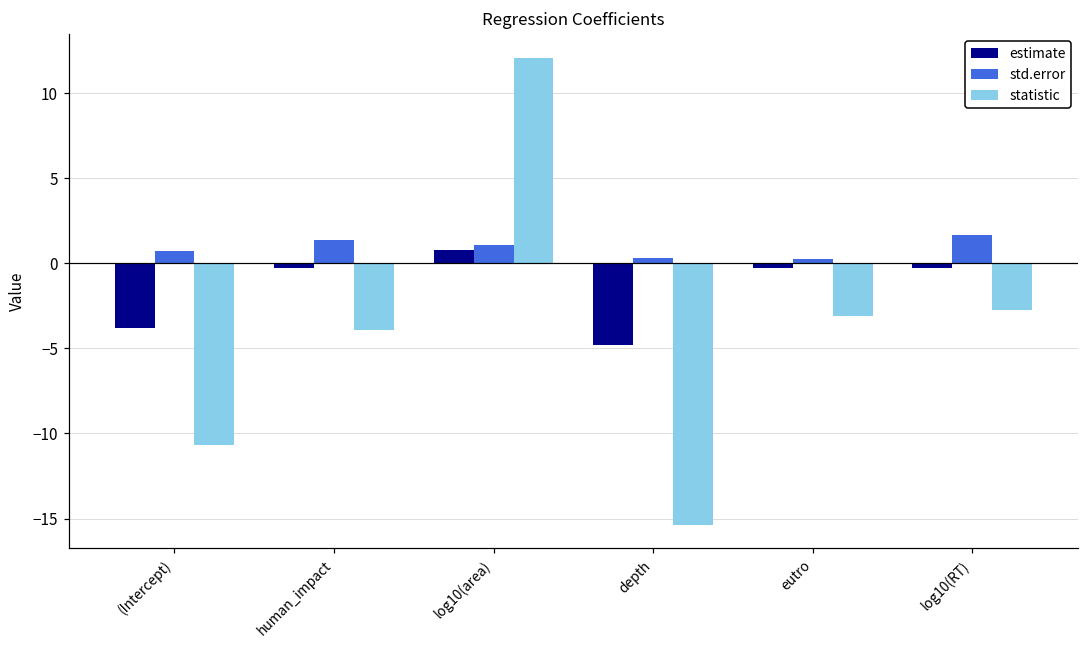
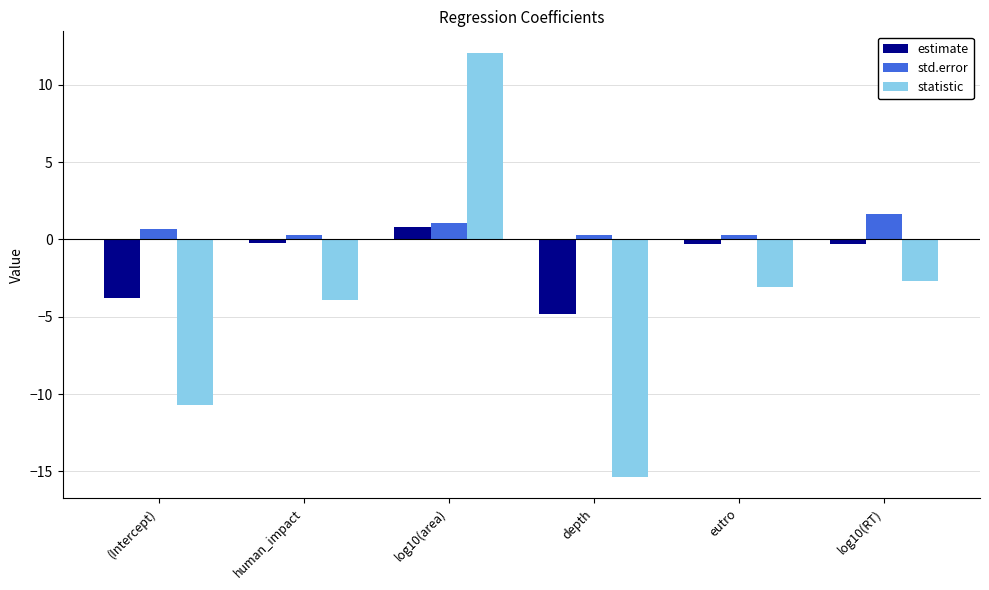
std.error, human_impact: 1.3 -> 0.3
